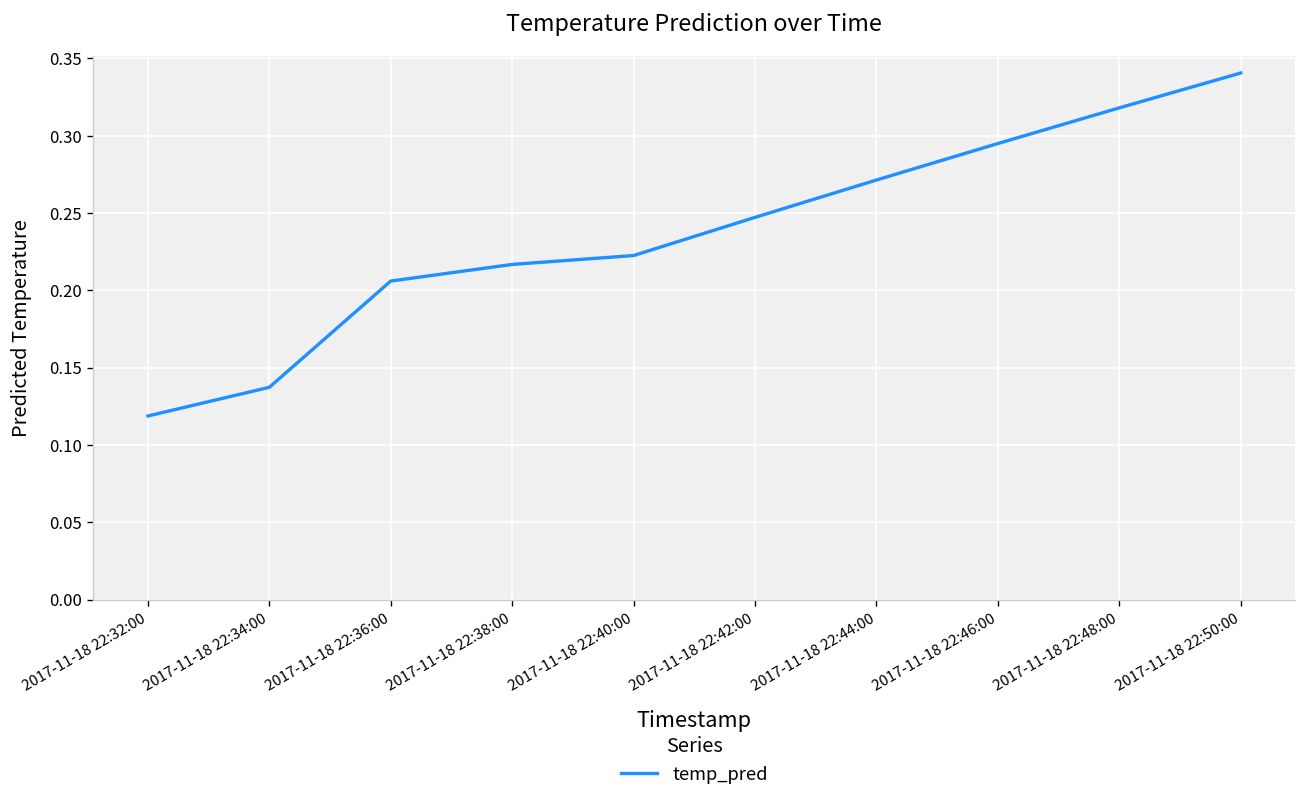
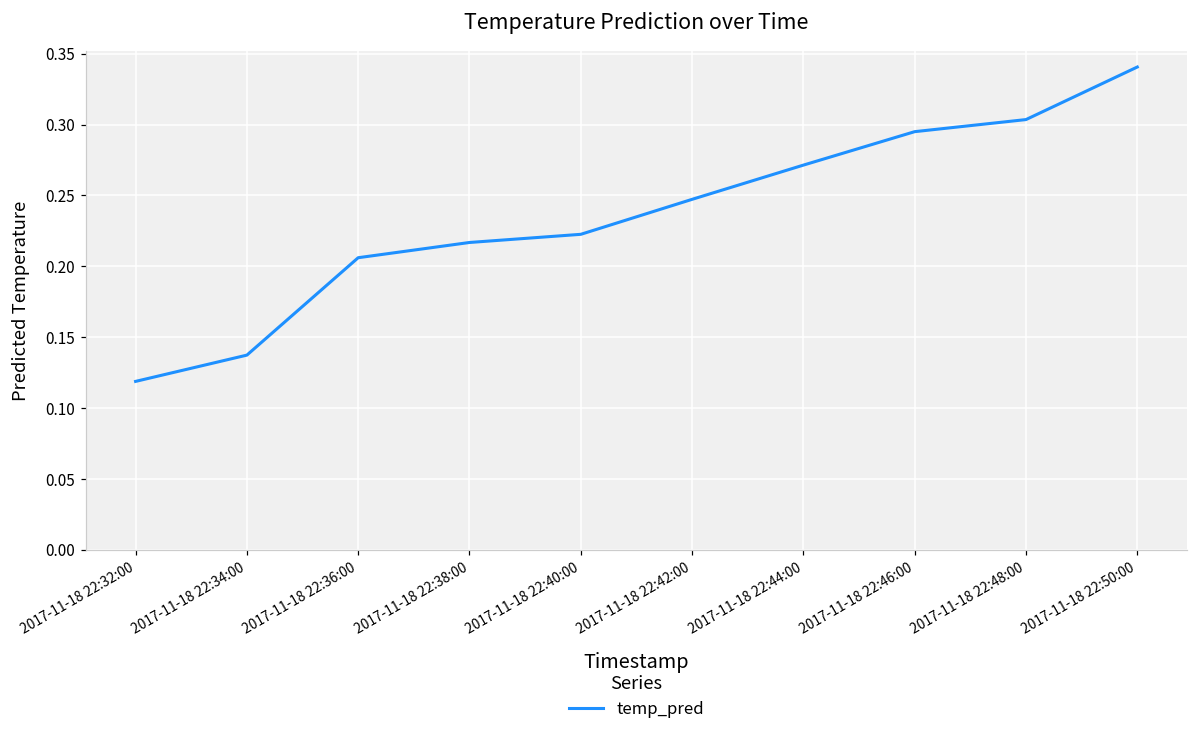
2017-11-18 22:48:00: 0.318 -> 0.303
